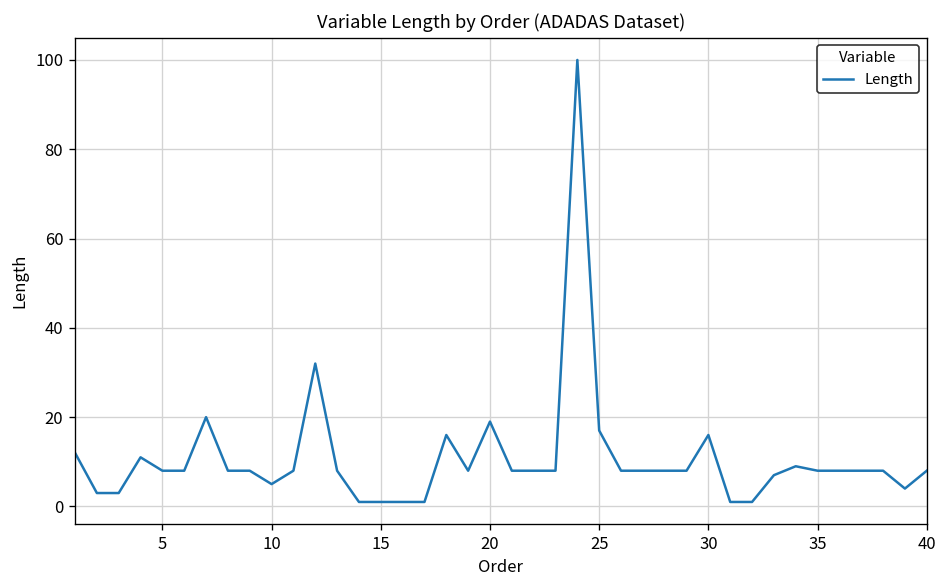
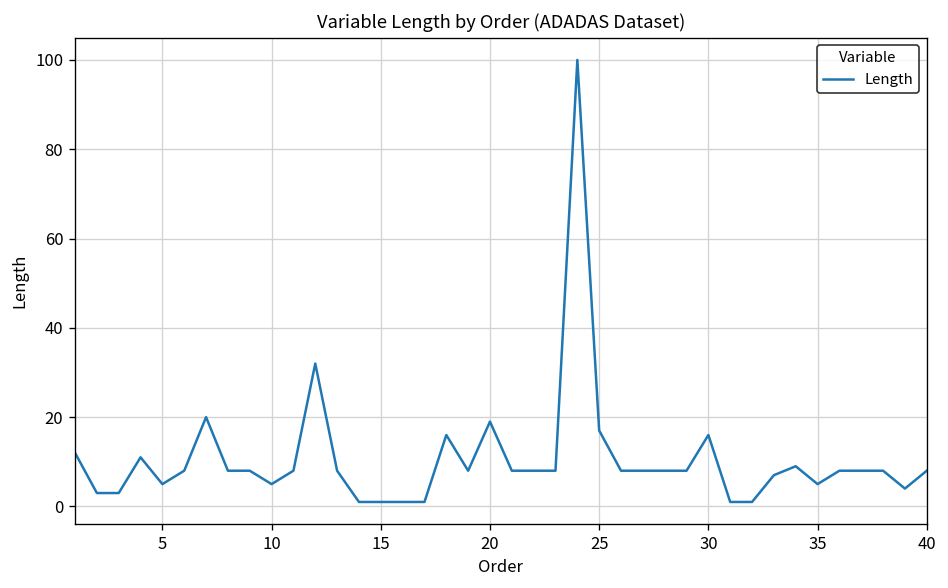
5: 8 -> 5
35: 8 -> 5
